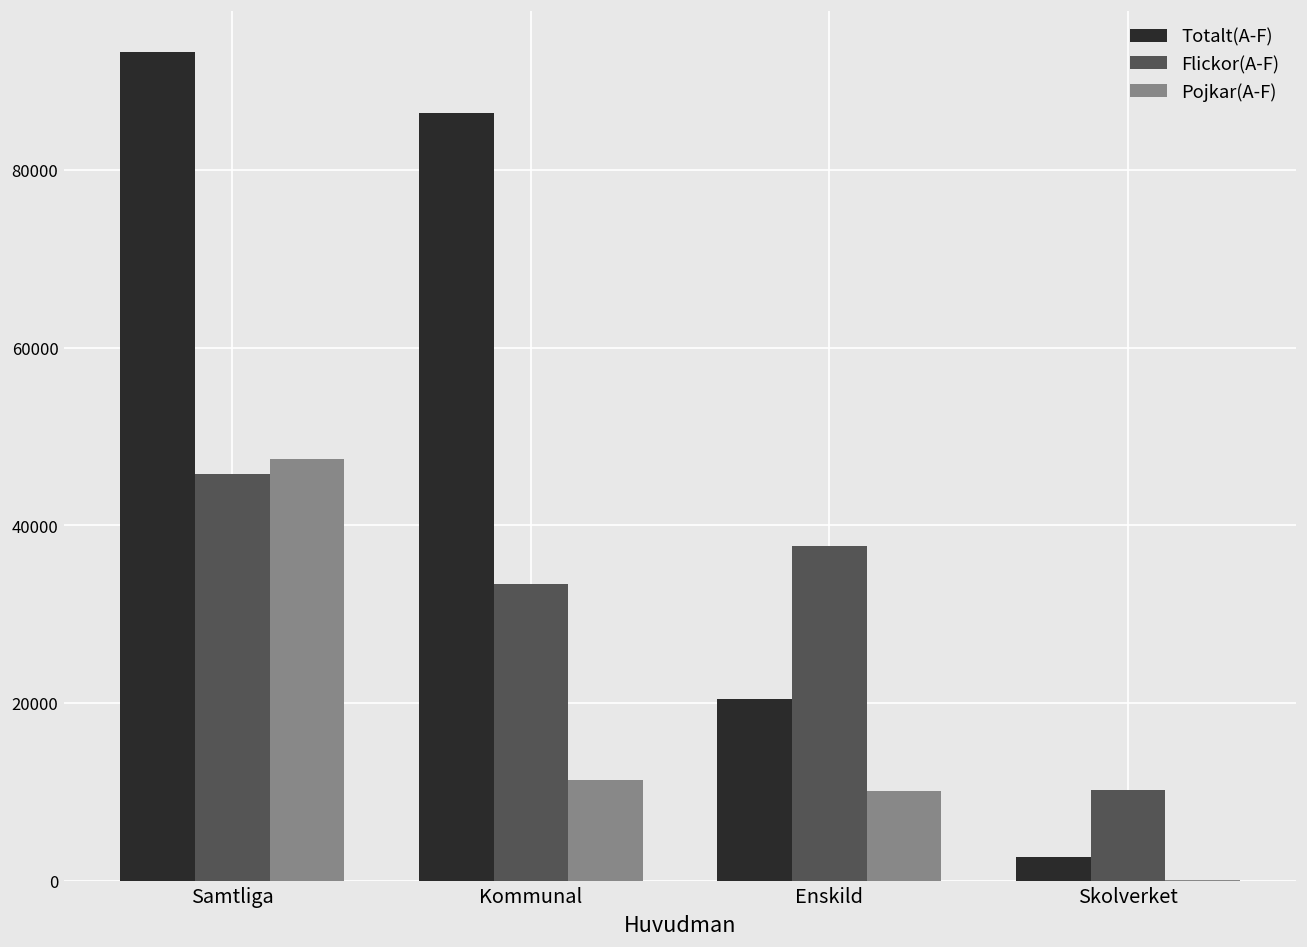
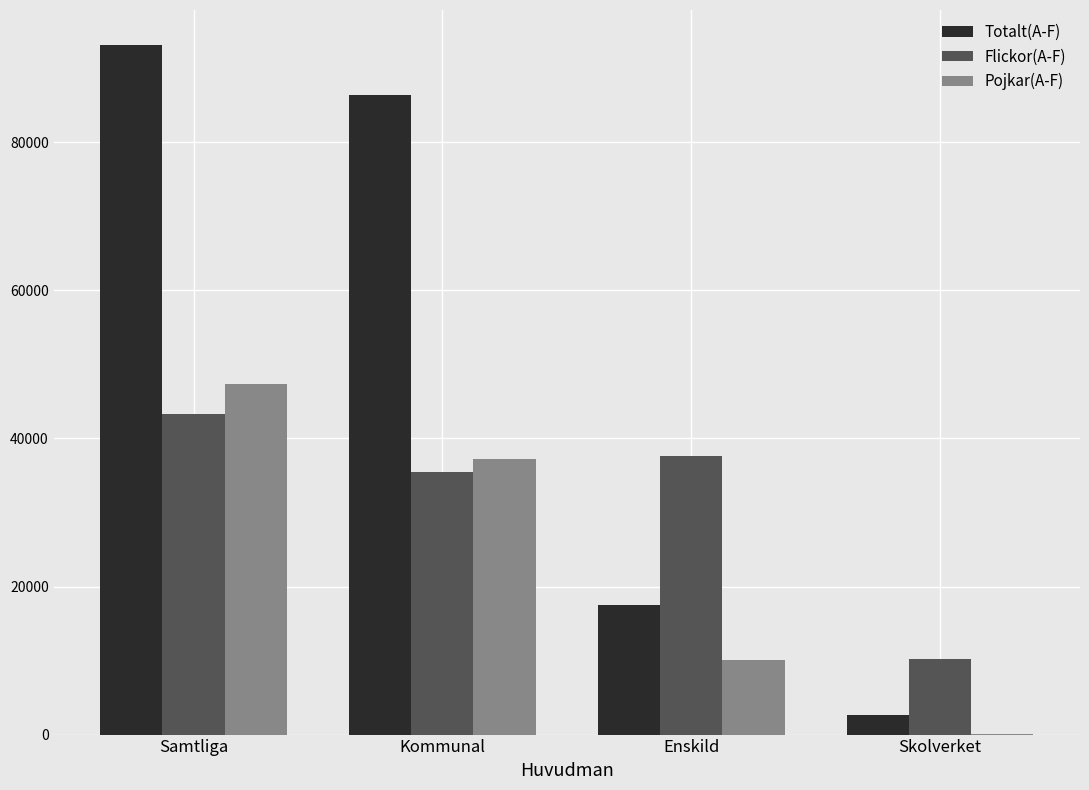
Flickor(A-F), Samtliga: 46000 -> 43000
Flickor(A-F), Kommunal: 33000 -> 35000
Pojkar(A-F), Kommunal: 11000 -> 37000
Totalt(A-F), Enskild: 20000 -> 18000
